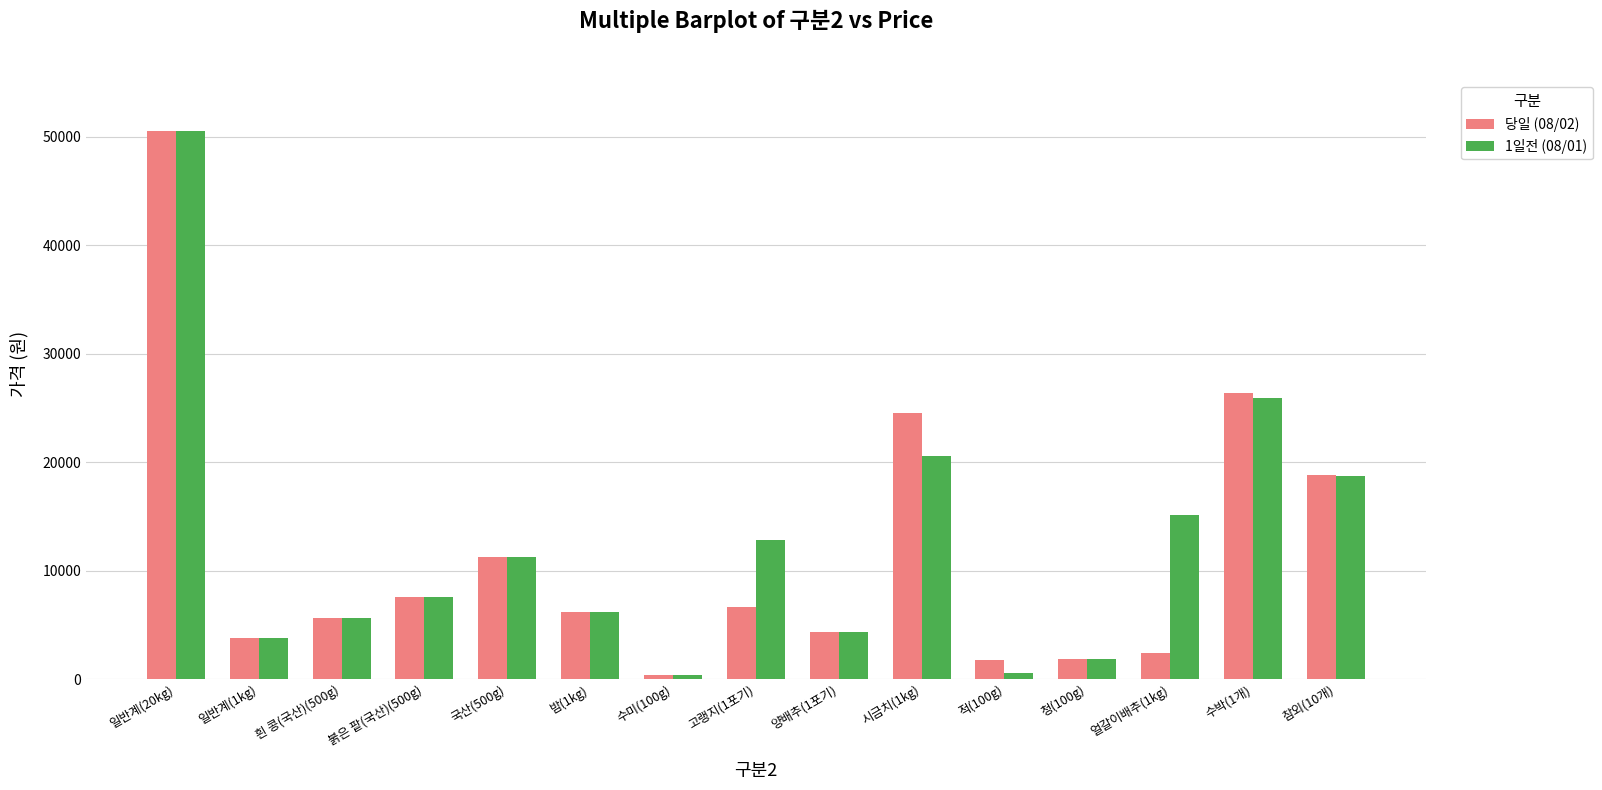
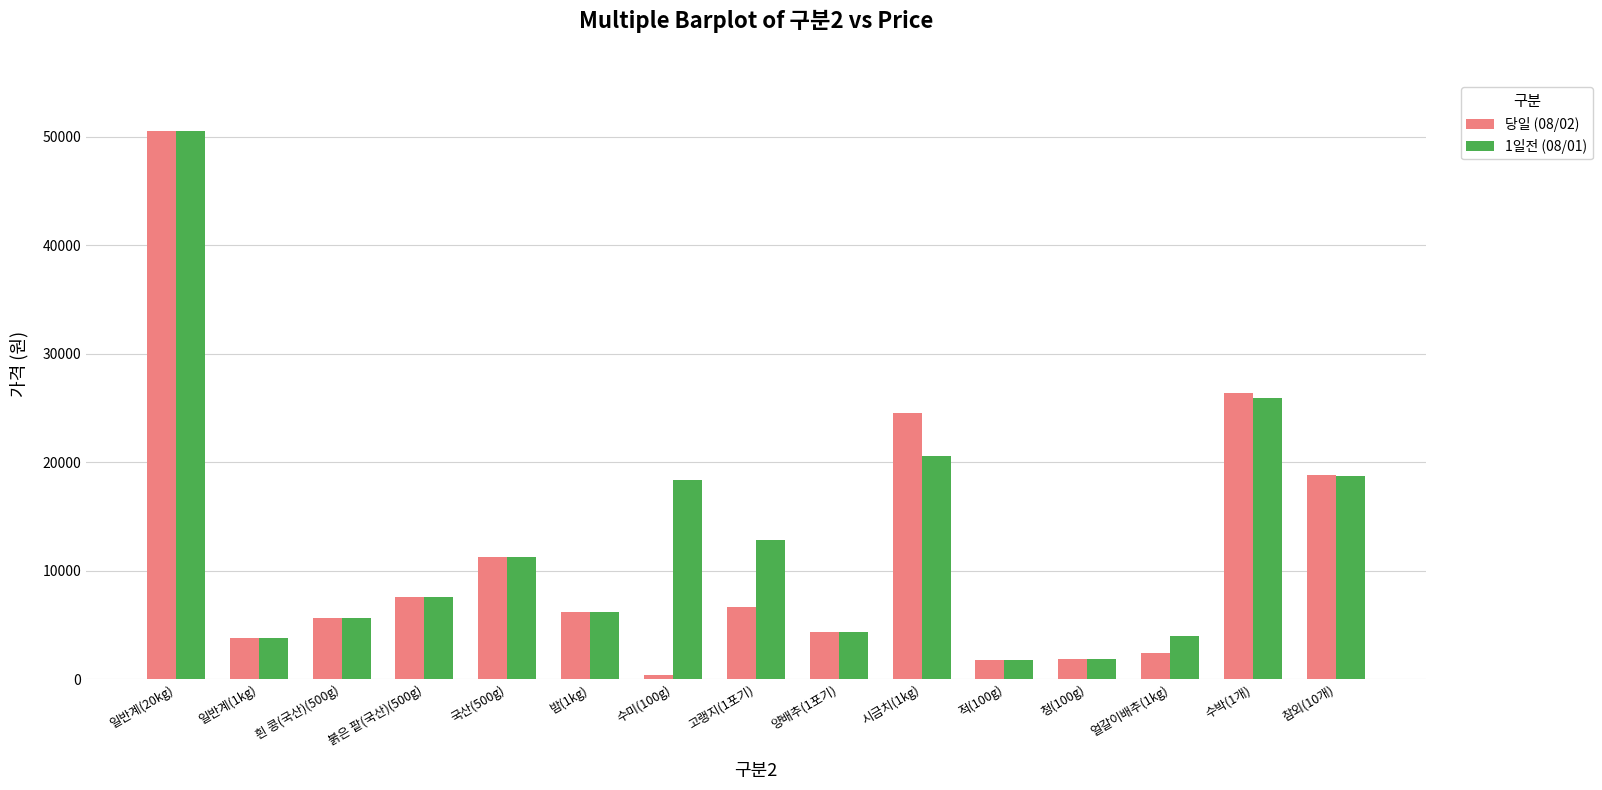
1일전 (08/01), 수미(100g): 400 -> 18400
1일전 (08/01), 적(100g): 600 -> 1800
1일전 (08/01), 얼갈이배추(1kg): 15200 -> 4000
